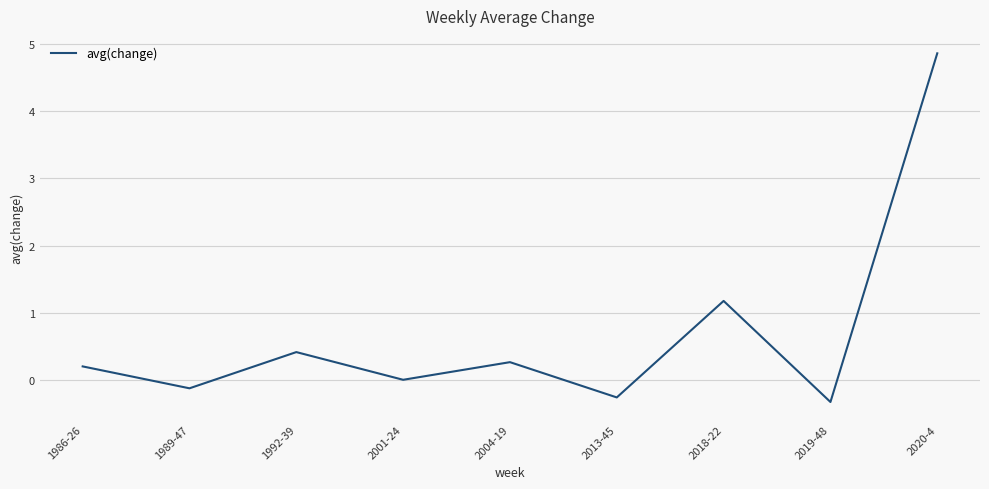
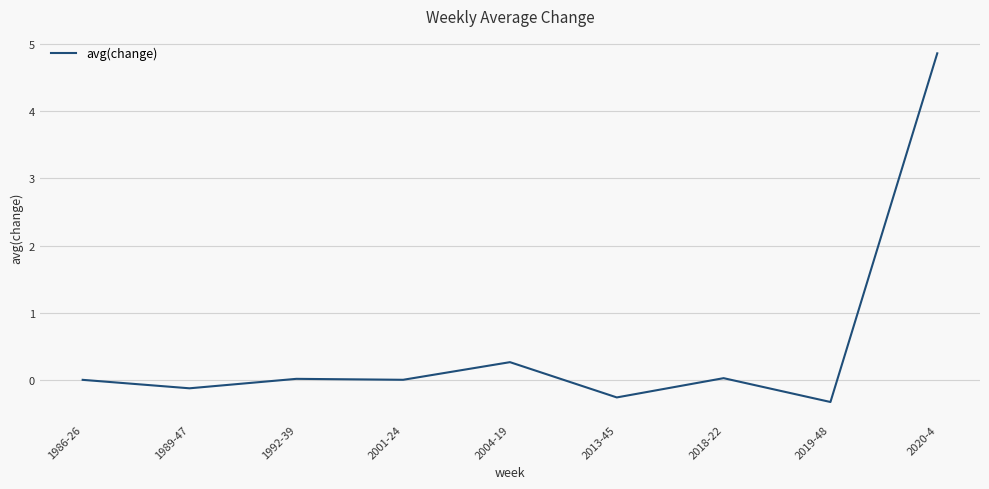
1986-26: 0.2 -> 0.0
1992-39: 0.4 -> 0.0
2018-22: 1.2 -> 0.0
